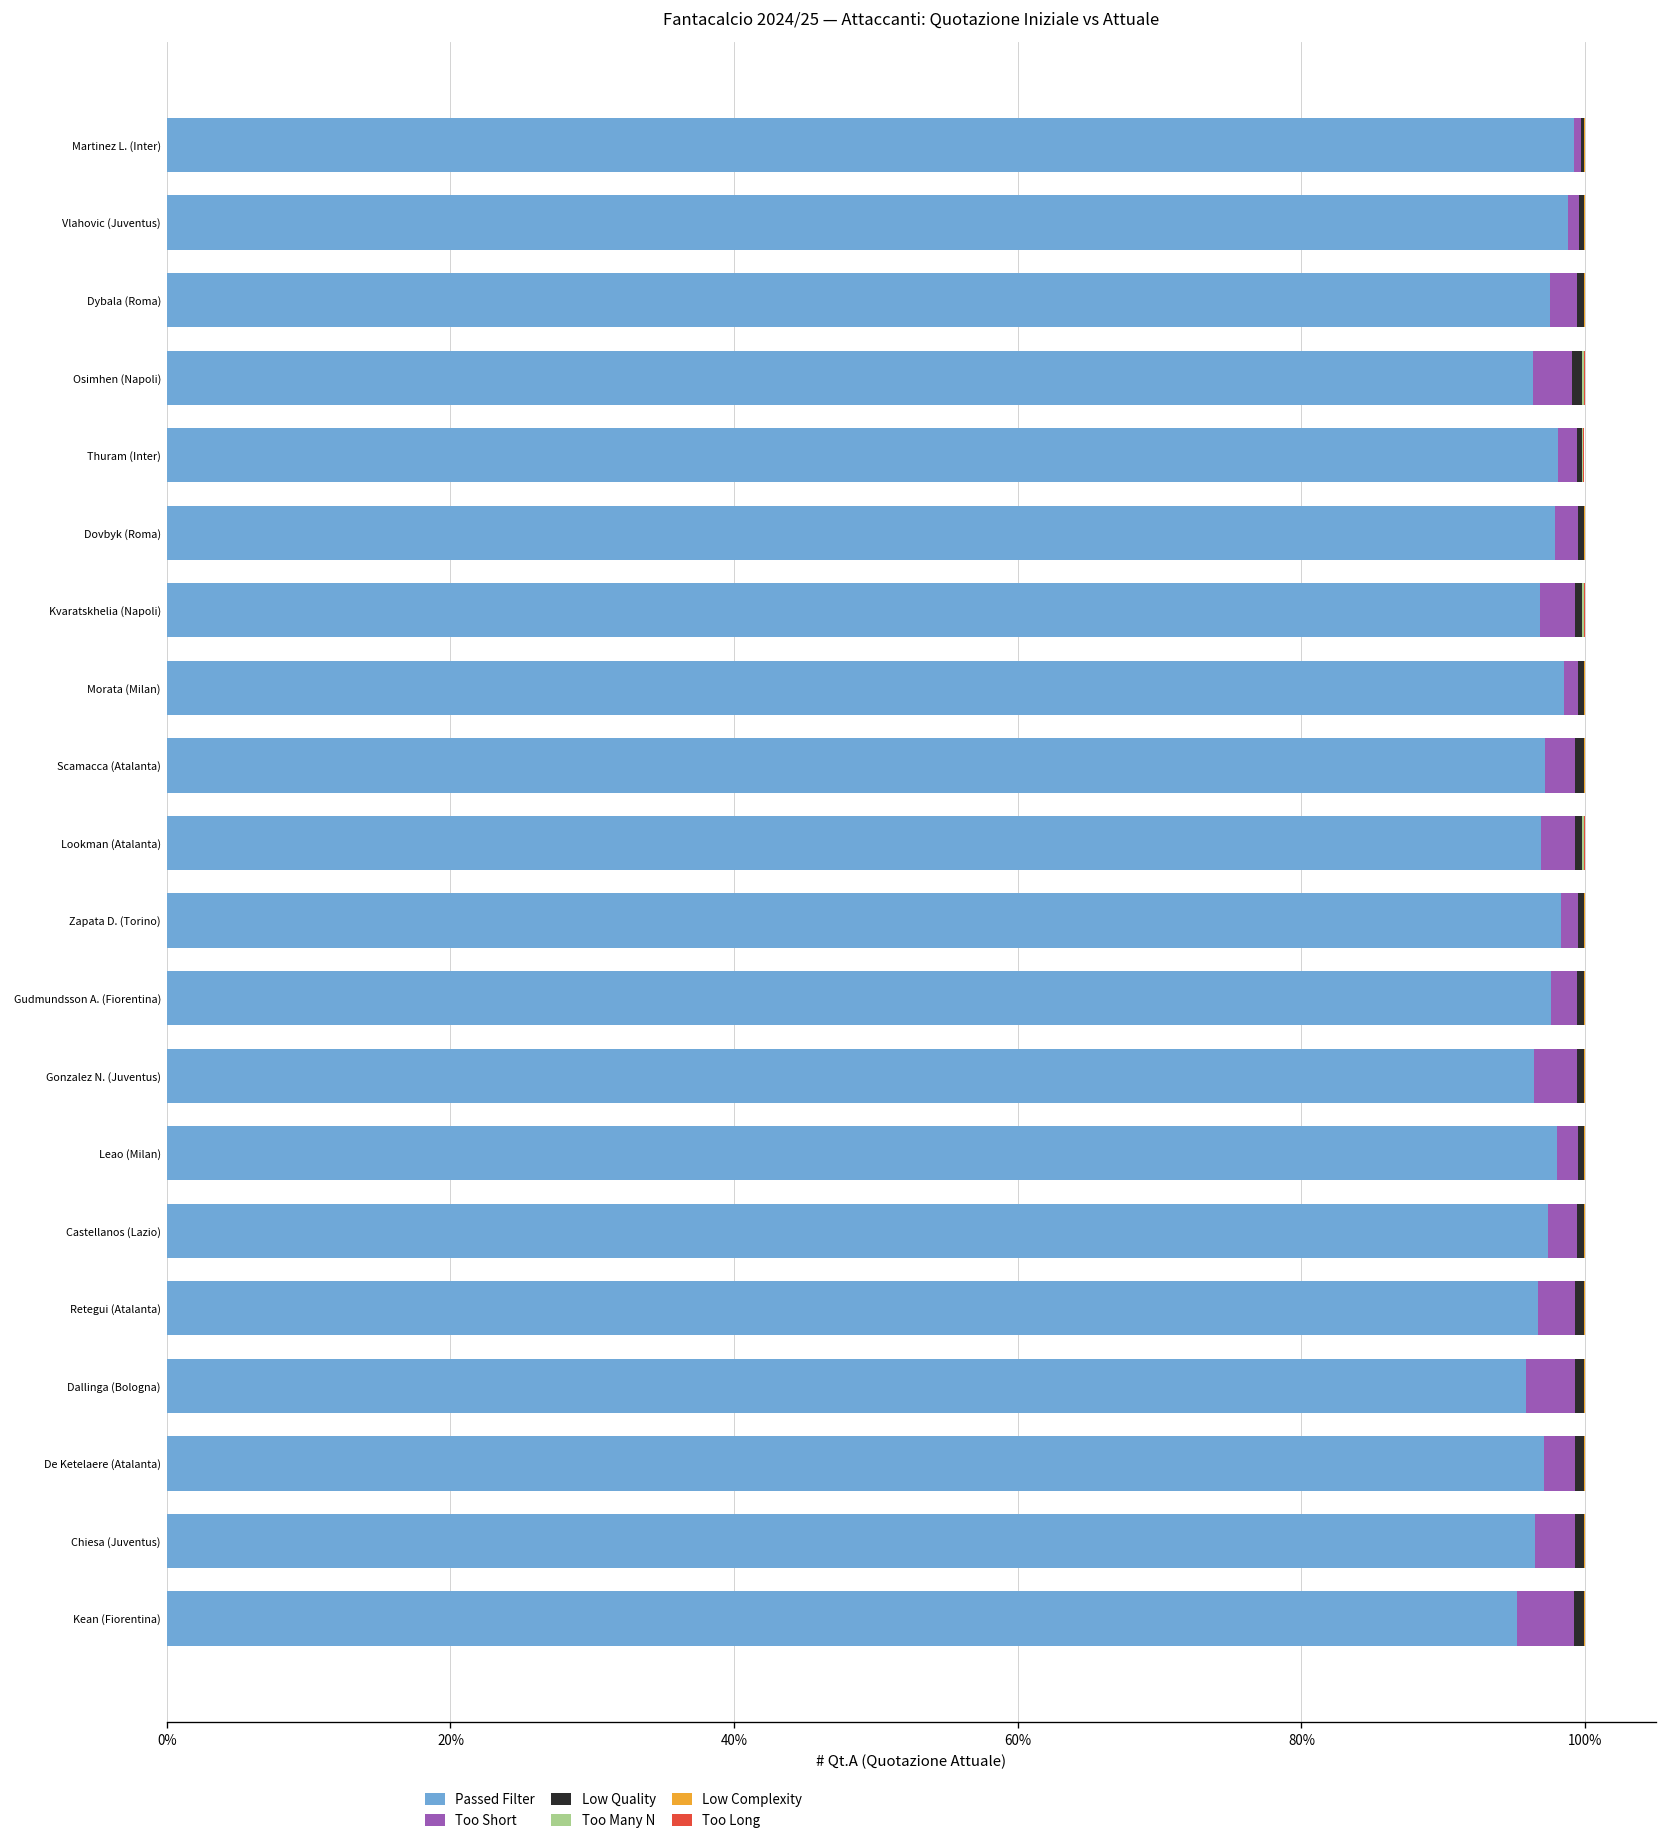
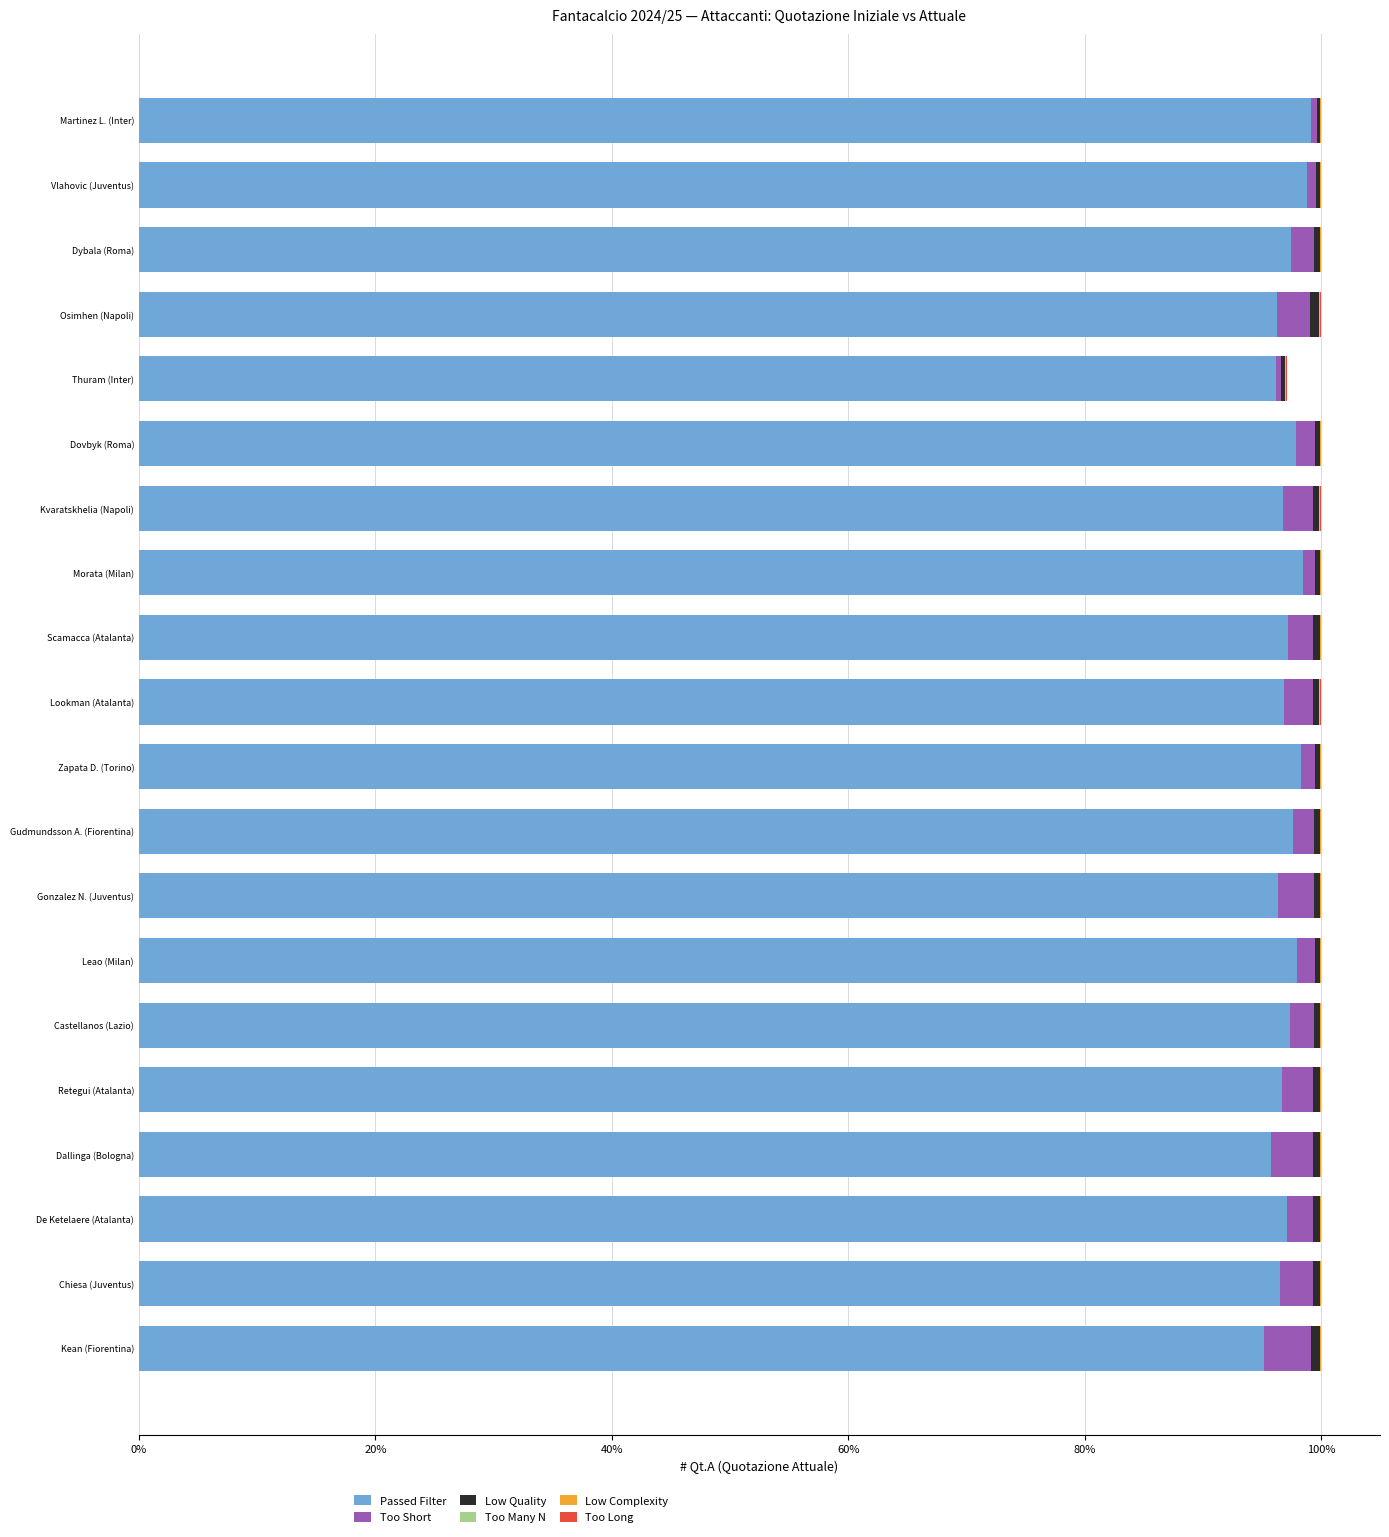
Passed Filter, Thuram (Inter): 98.1% -> 96.2%
Too Short, Thuram (Inter): 1.3% -> 0.4%
